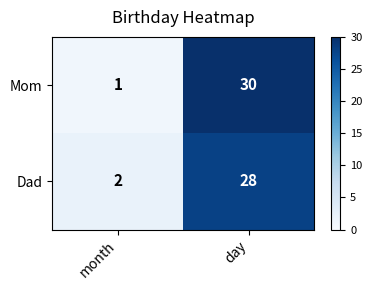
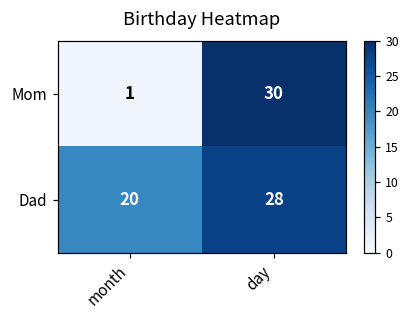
Dad, month: 2 -> 20
